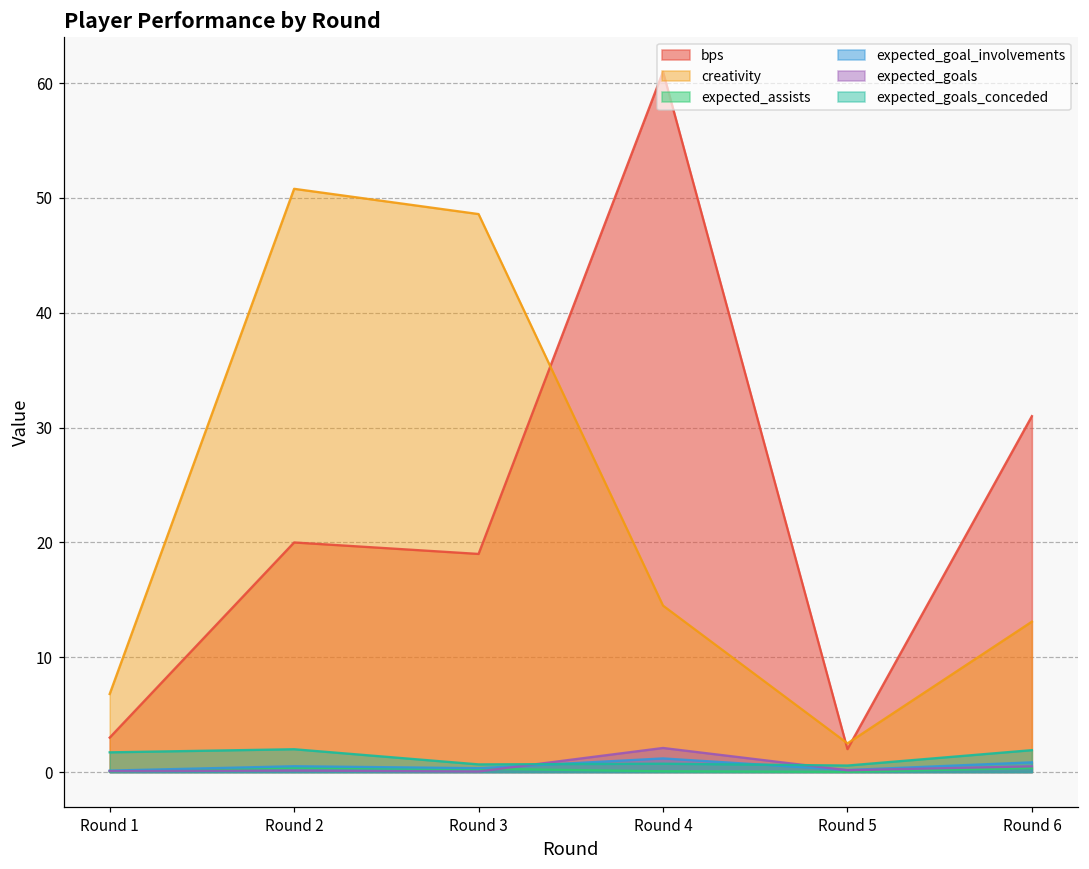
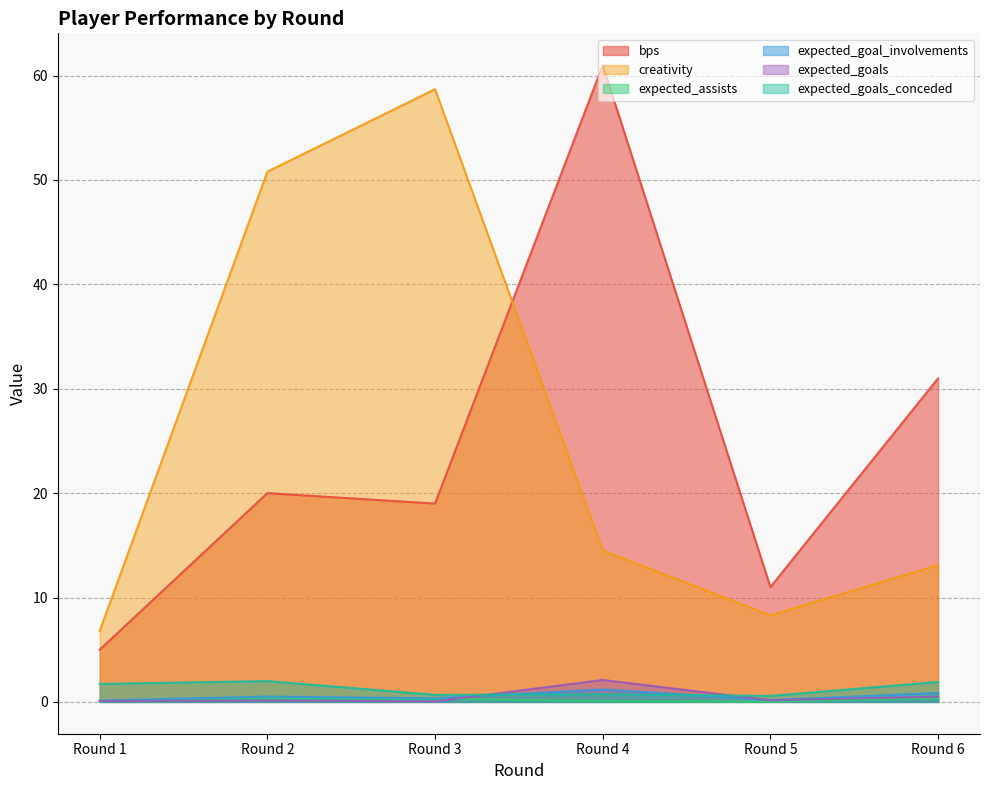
bps, Round 1: 3 -> 5
creativity, Round 3: 48.6 -> 58.7
bps, Round 5: 2 -> 11
creativity, Round 5: 2.5 -> 8.3
